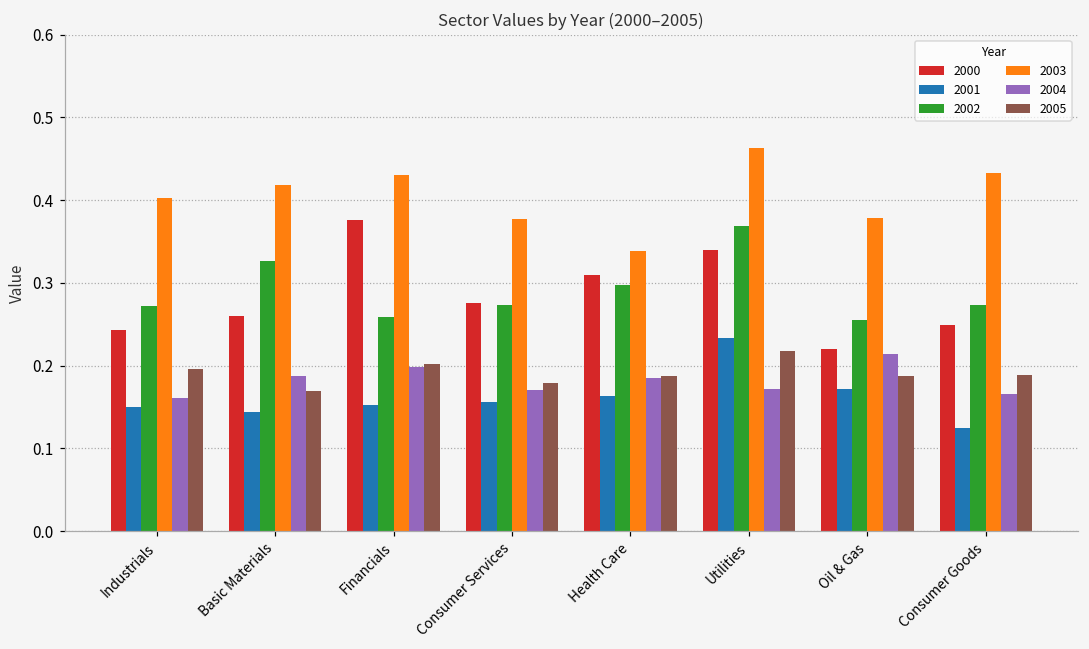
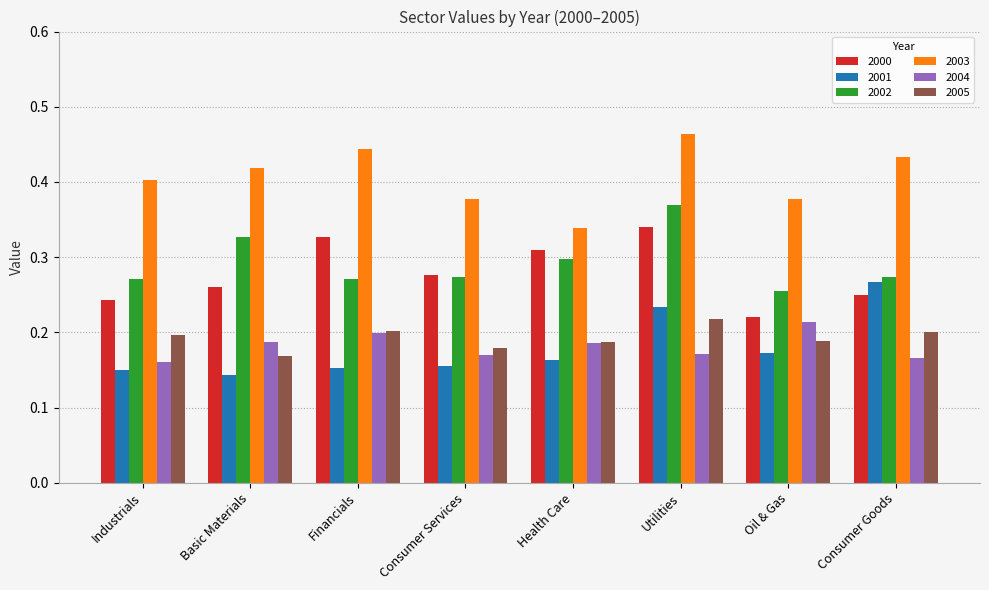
2000, Financials: 0.38 -> 0.33
2002, Financials: 0.26 -> 0.27
2003, Financials: 0.43 -> 0.44
2001, Consumer Goods: 0.12 -> 0.27
2005, Consumer Goods: 0.19 -> 0.20
